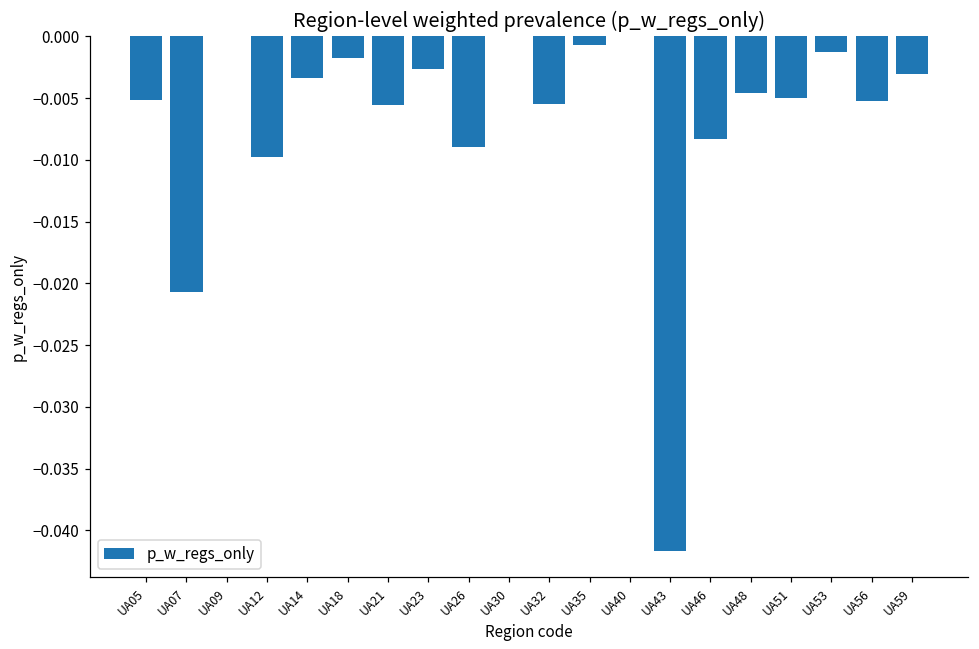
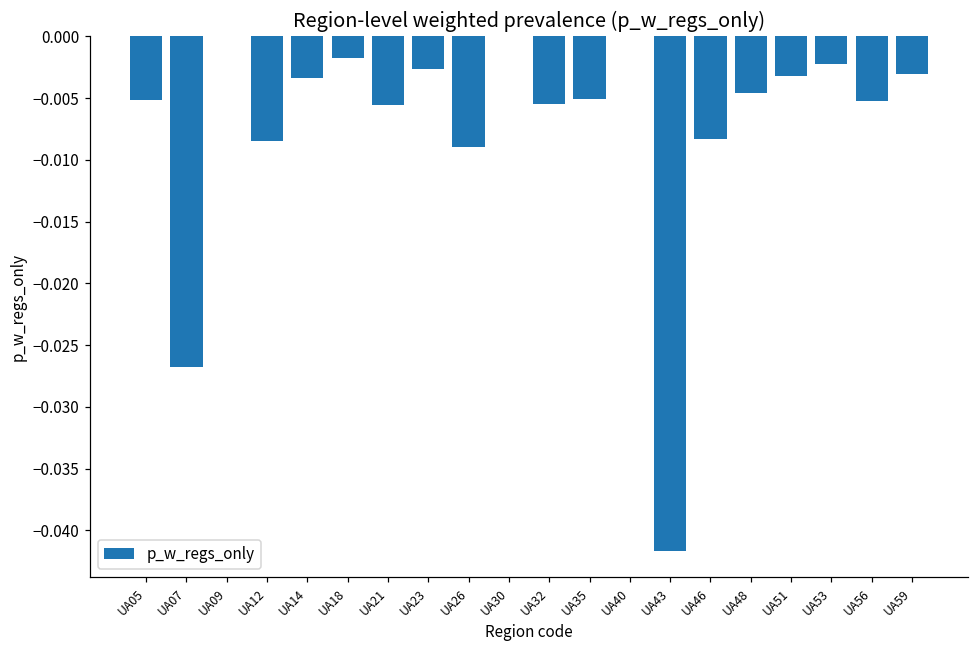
UA07: -0.0207 -> -0.0268
UA12: -0.0098 -> -0.0084
UA35: -0.0007 -> -0.0051
UA51: -0.0050 -> -0.0032
UA53: -0.0013 -> -0.0022
